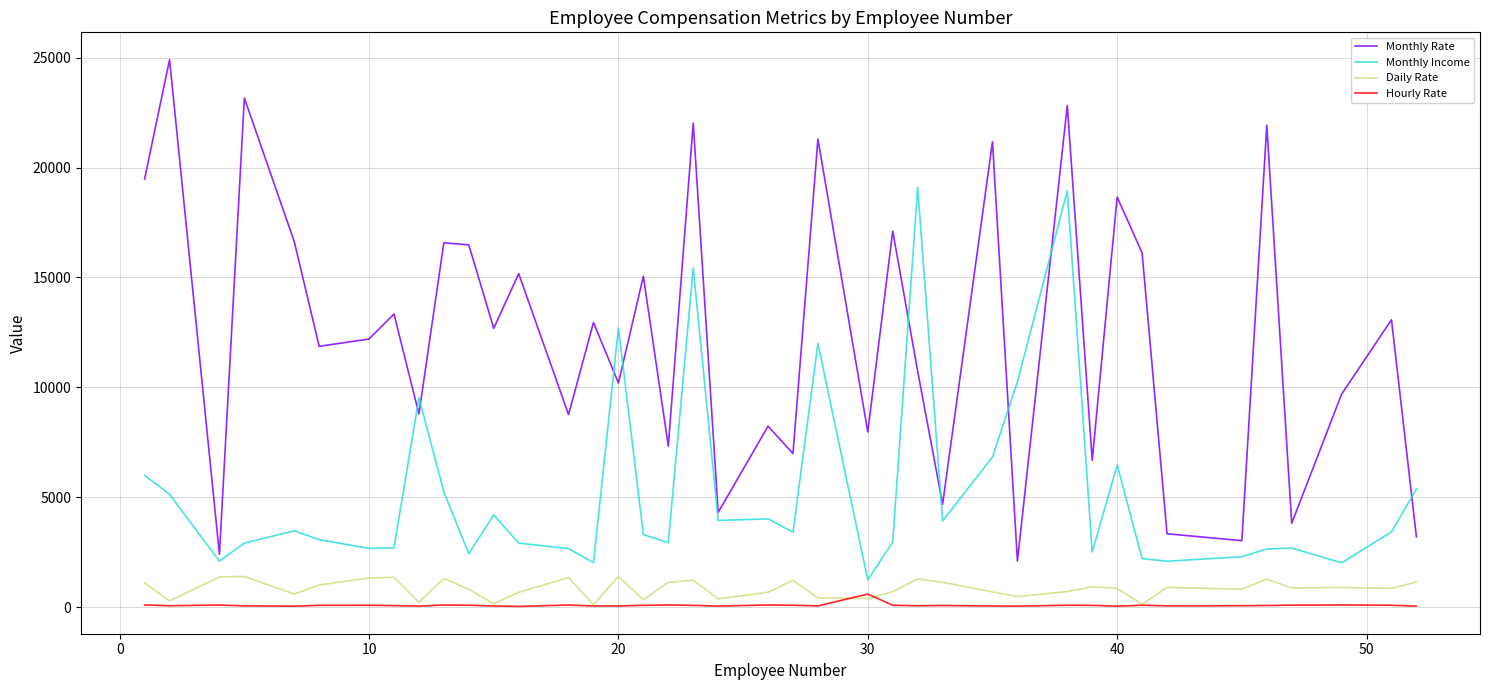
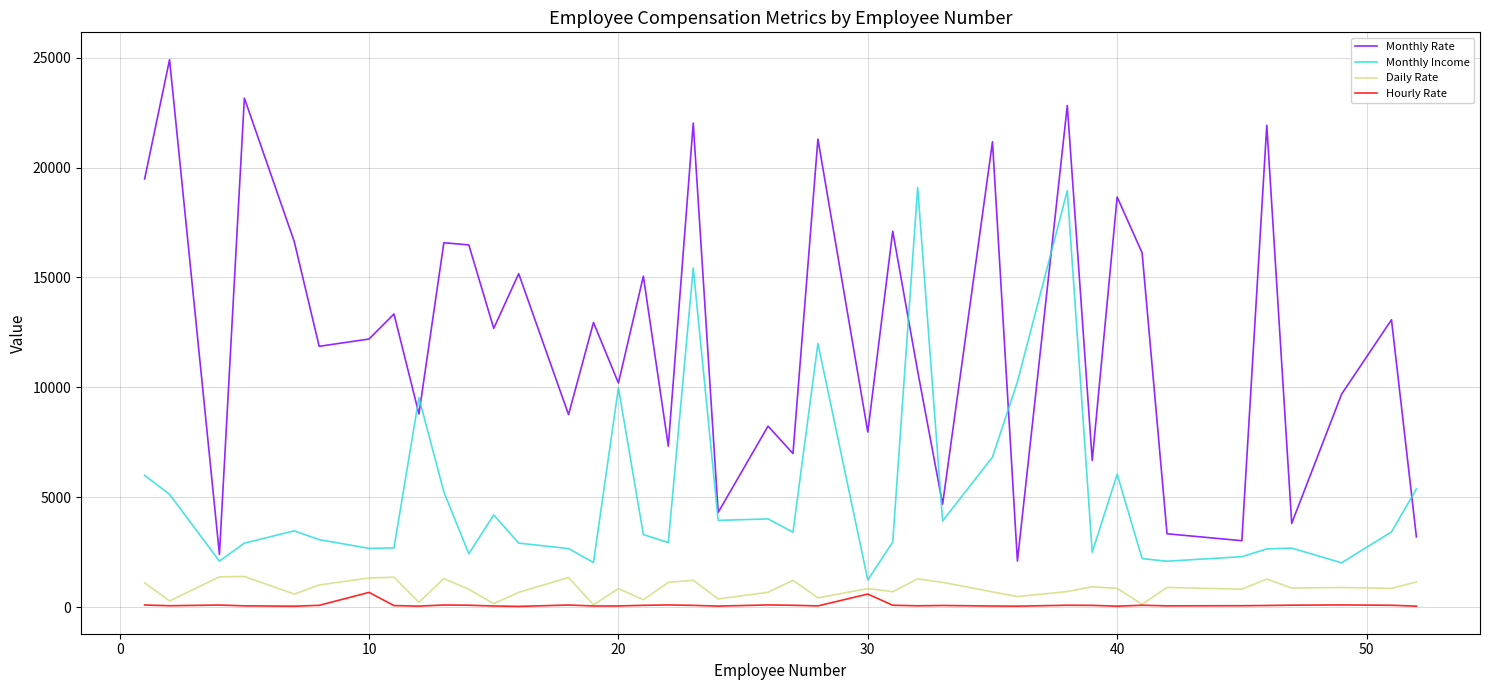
Hourly Rate, 10: 100 -> 700
Monthly Income, 20: 12700 -> 10000
Daily Rate, 20: 1400 -> 800
Daily Rate, 30: 400 -> 800
Monthly Income, 40: 6500 -> 6000
